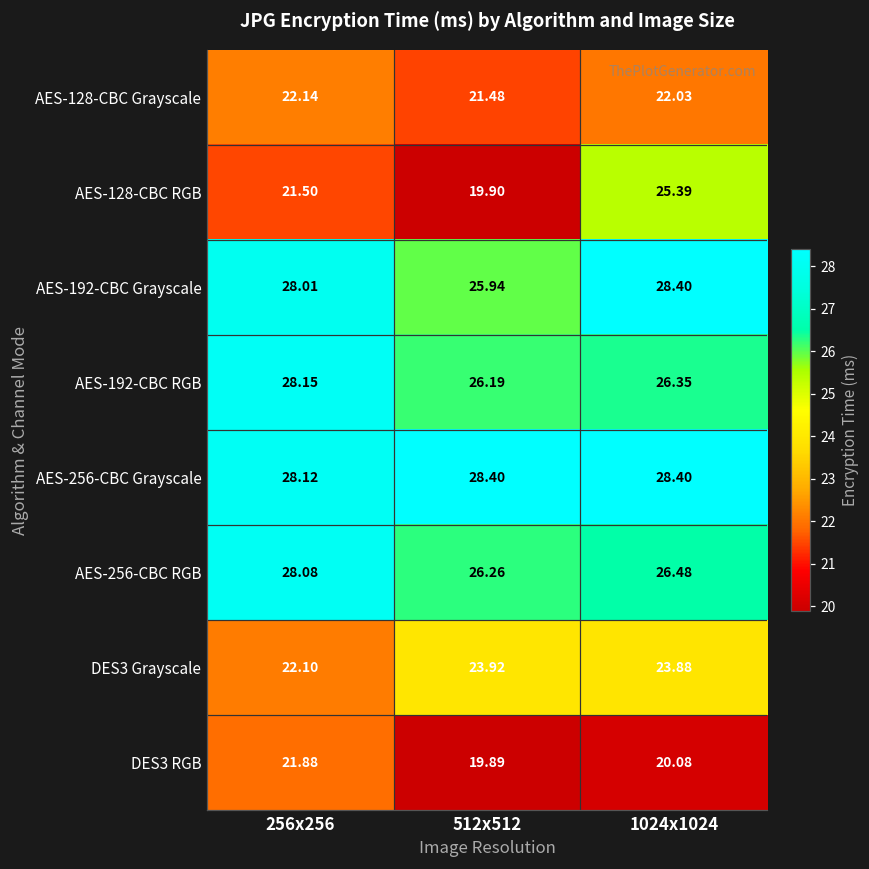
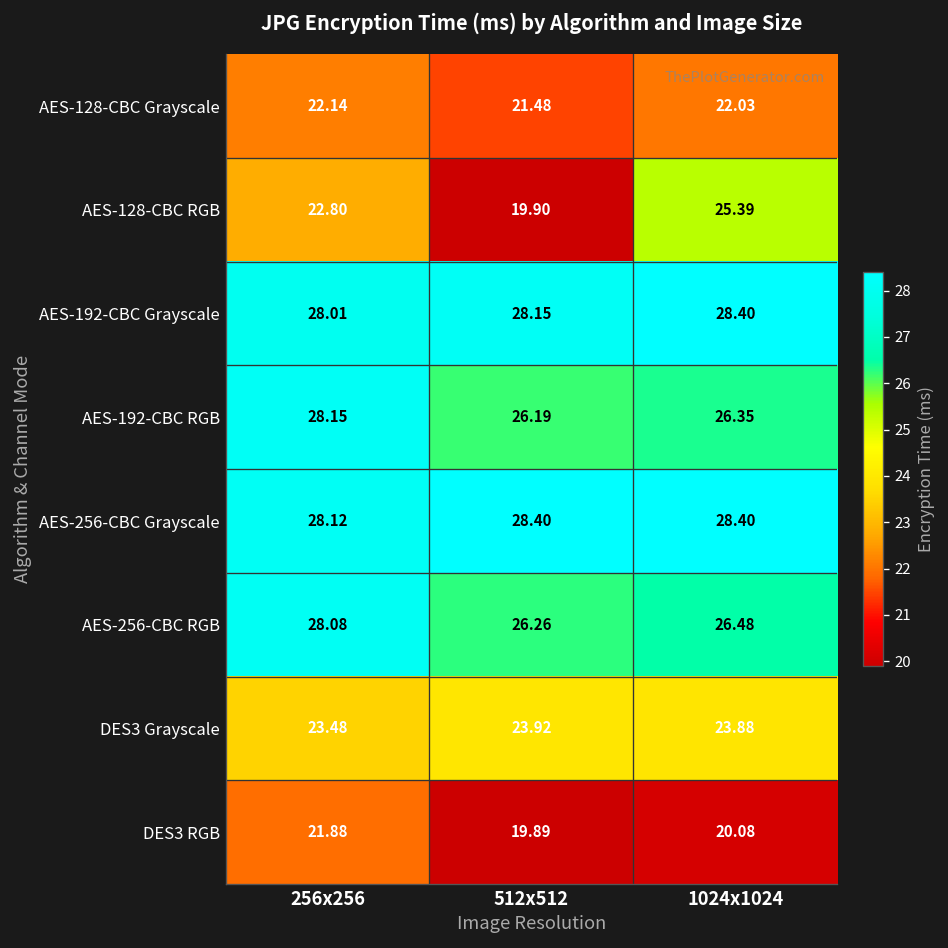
AES-128-CBC RGB, 256x256: 21.50 -> 22.80
AES-192-CBC Grayscale, 512x512: 25.94 -> 28.15
DES3 Grayscale, 256x256: 22.10 -> 23.48
